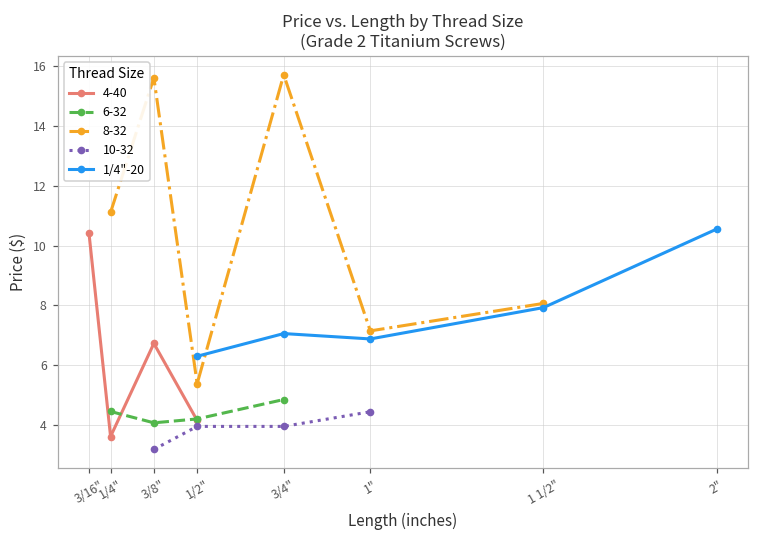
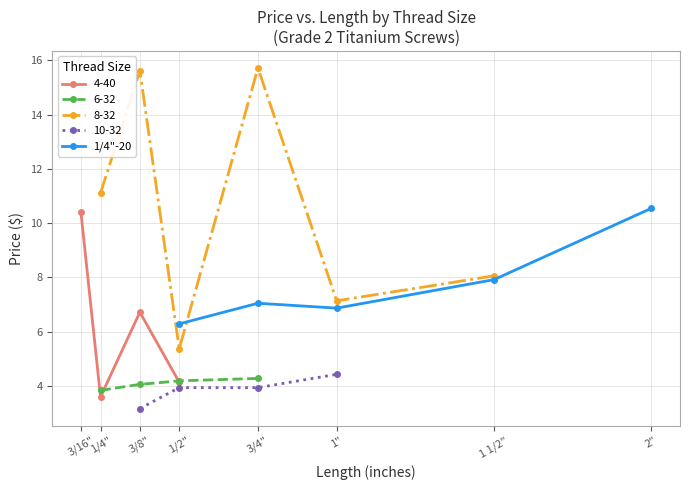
6-32, 1/4": 4.4 -> 3.8
6-32, 3/4": 4.8 -> 4.3
